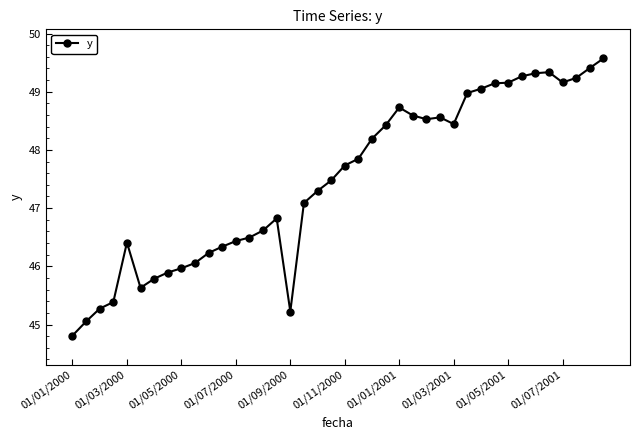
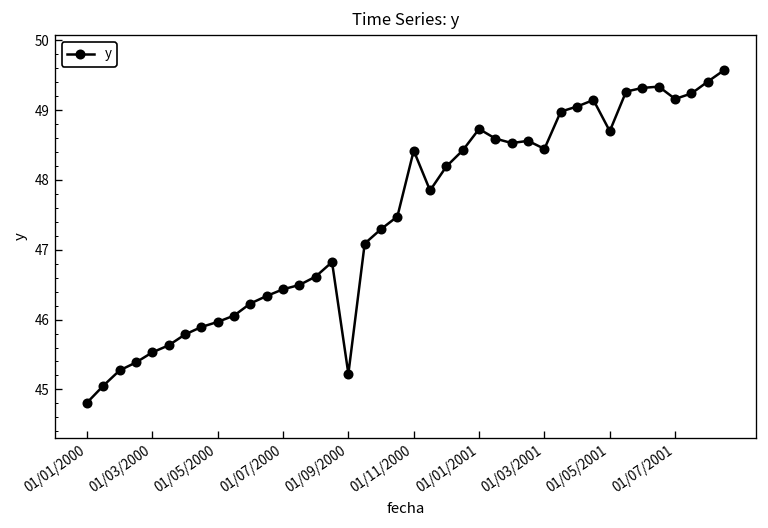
01/03/2000: 46.4 -> 45.5
01/11/2000: 47.7 -> 48.4
01/05/2001: 49.2 -> 48.7
